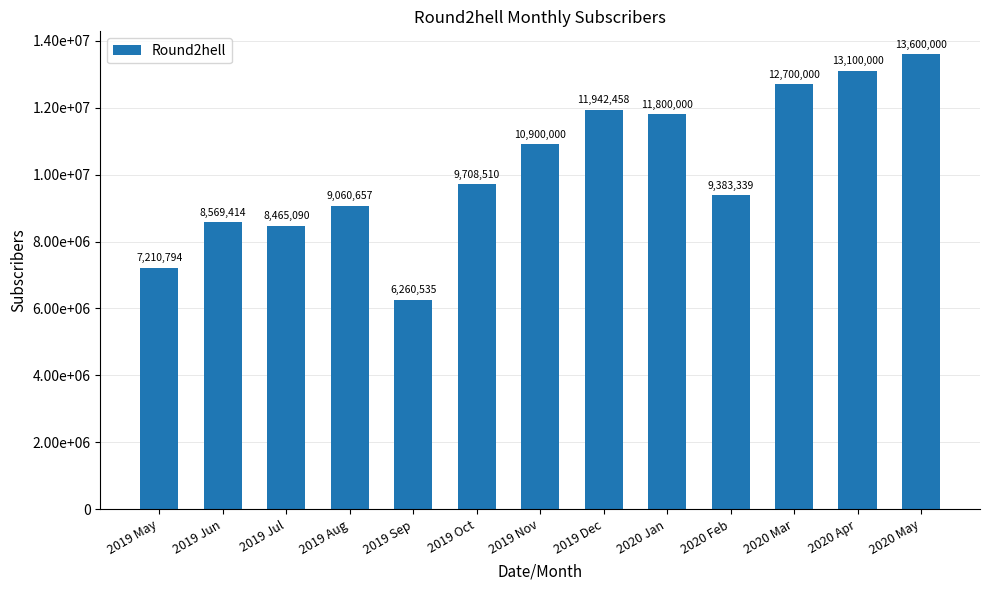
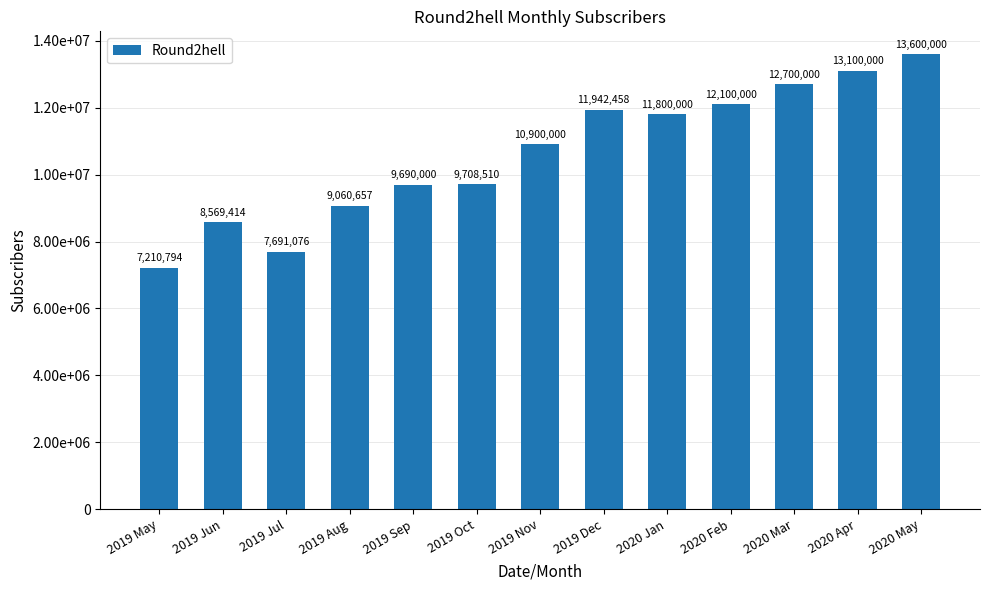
2019 Jul: 8,465,090 -> 7,691,076
2019 Sep: 6,260,535 -> 9,690,000
2020 Feb: 9,383,339 -> 12,100,000
